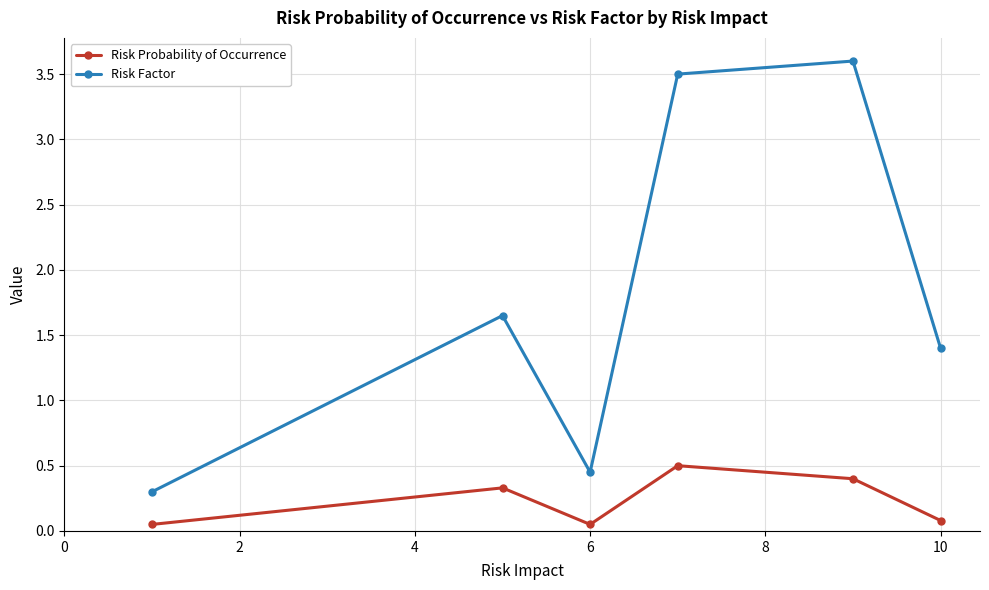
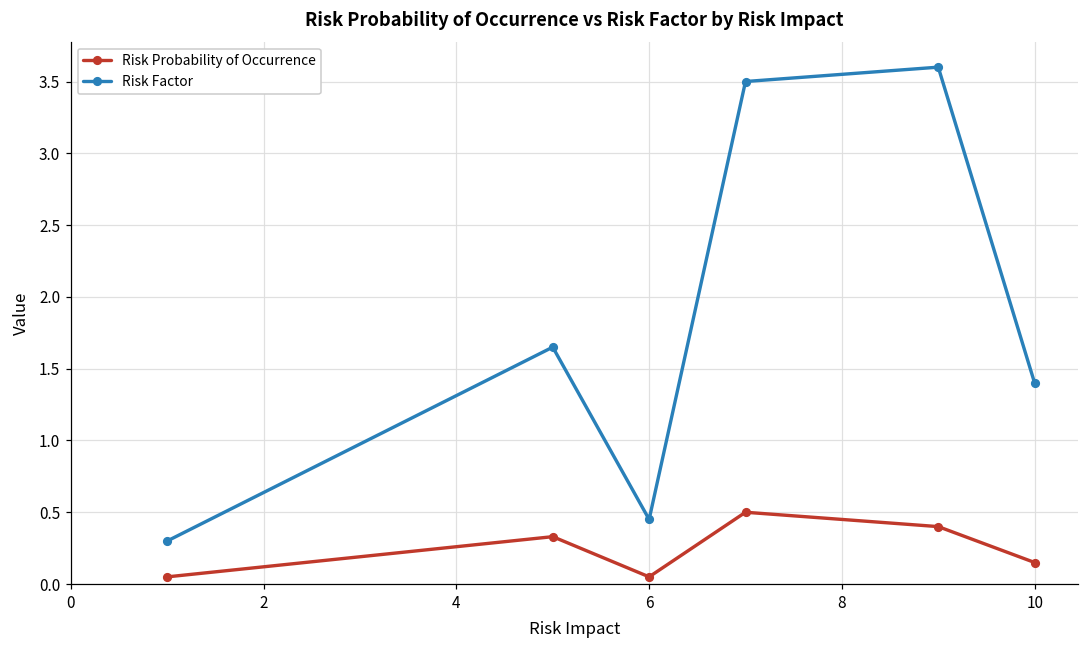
Risk Probability of Occurrence, 10: 0.08 -> 0.15
